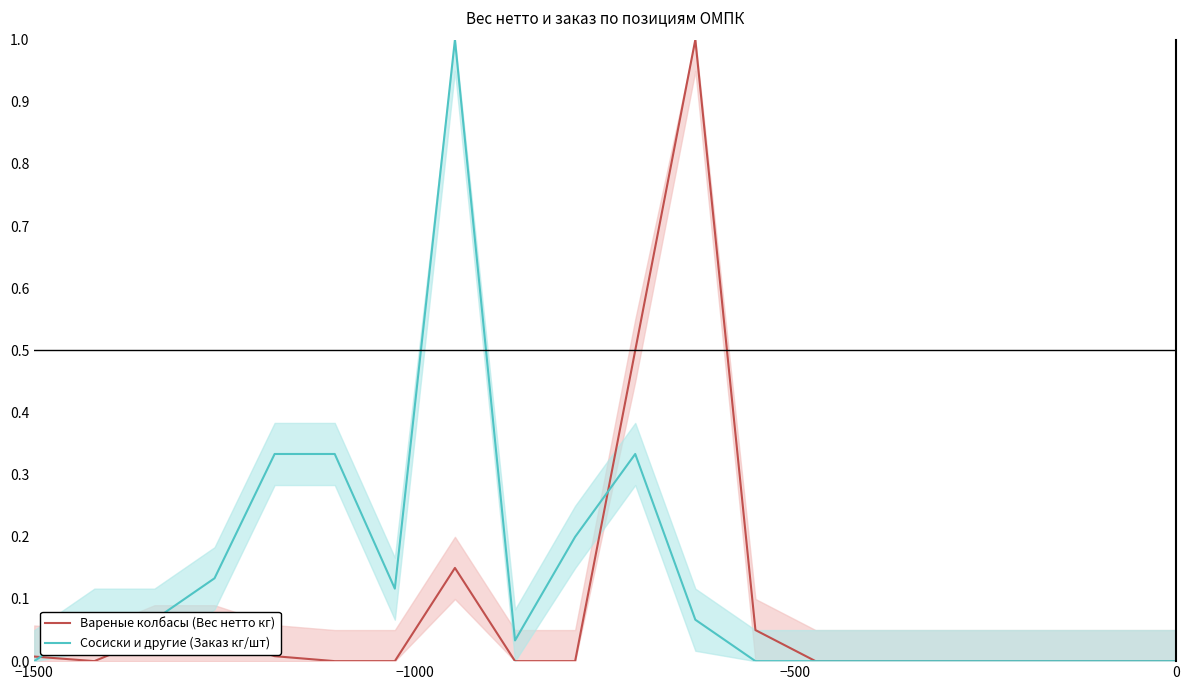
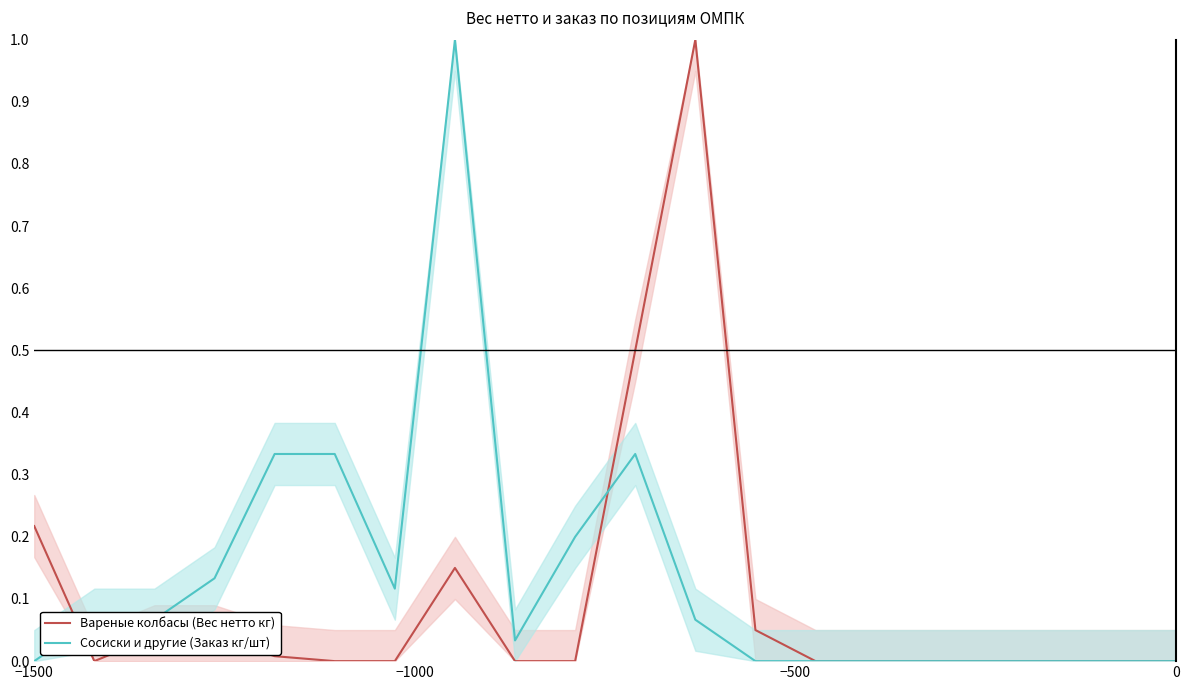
Вареные колбасы (Вес нетто кг), −1500: 0.01 -> 0.22
